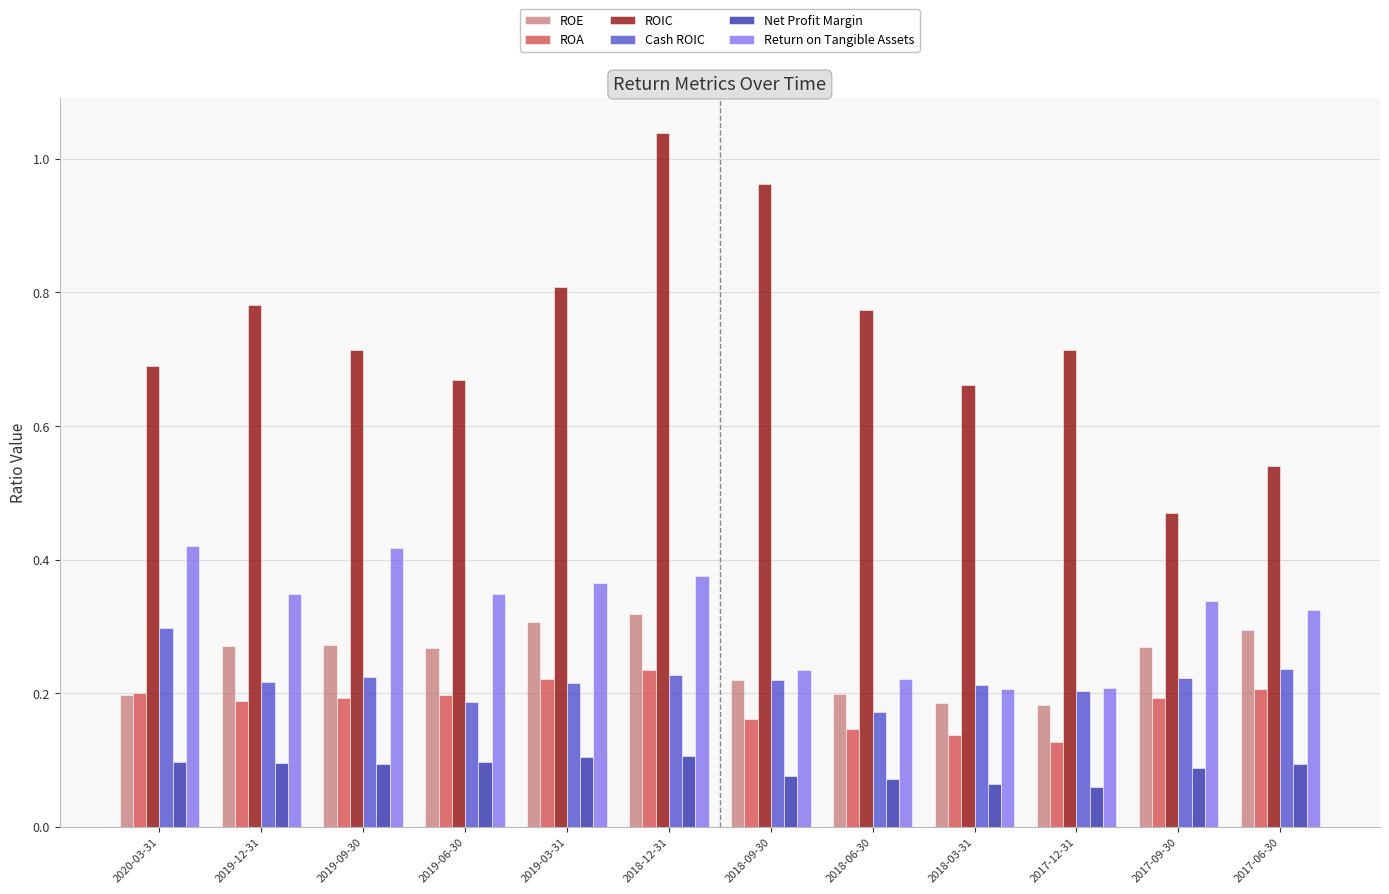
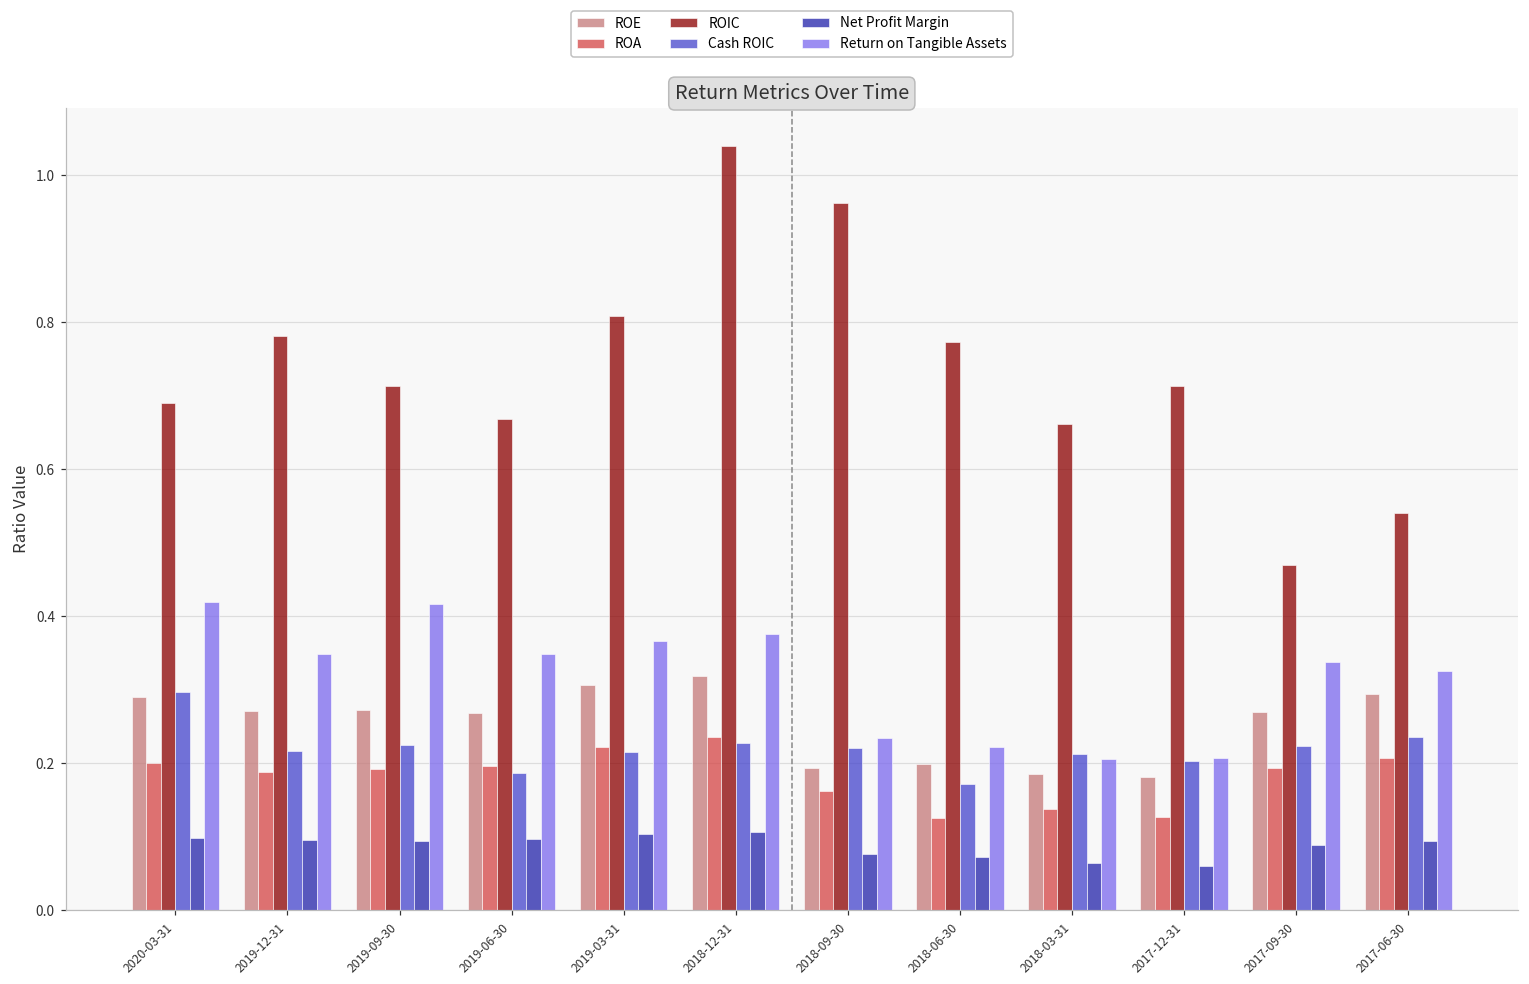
ROE, 2020-03-31: 0.20 -> 0.29
ROE, 2018-09-30: 0.22 -> 0.19
ROA, 2018-06-30: 0.15 -> 0.13
